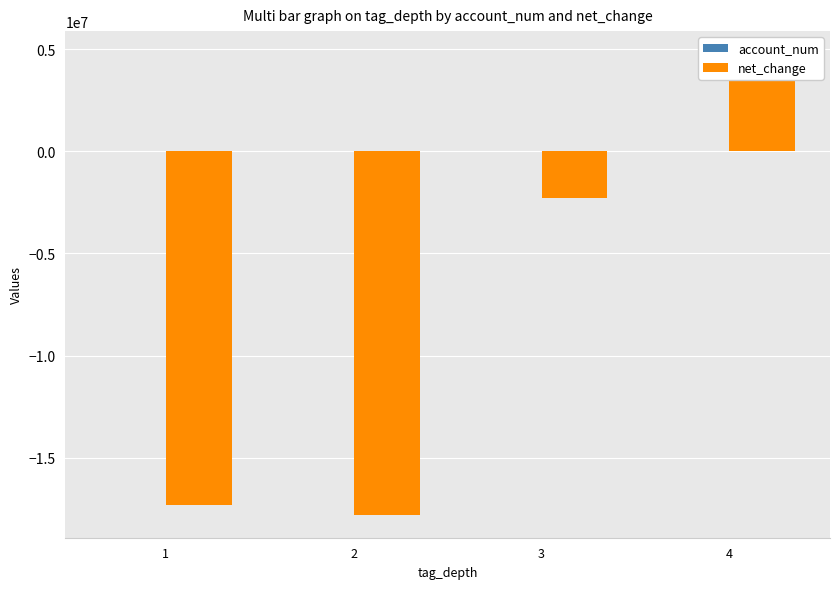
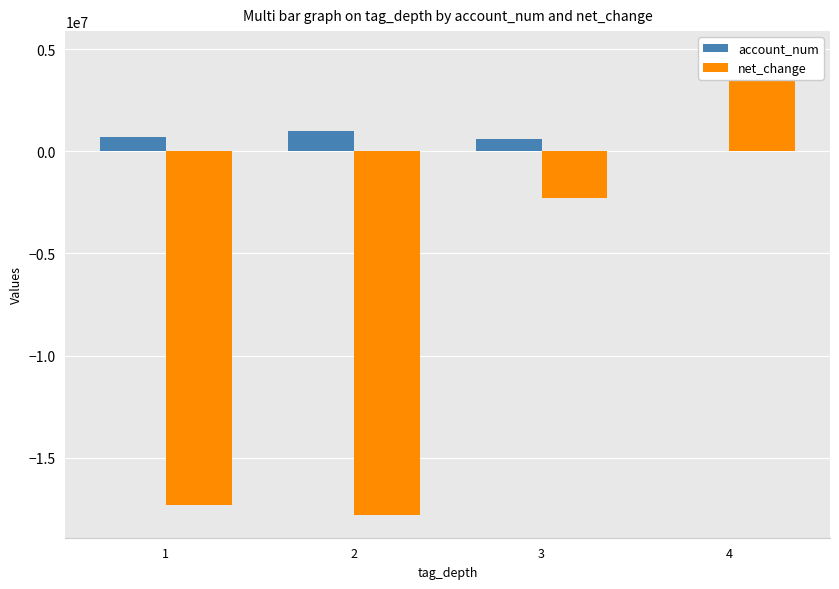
account_num, 1: 0 -> 700000
account_num, 2: 0 -> 1000000
account_num, 3: 0 -> 600000
